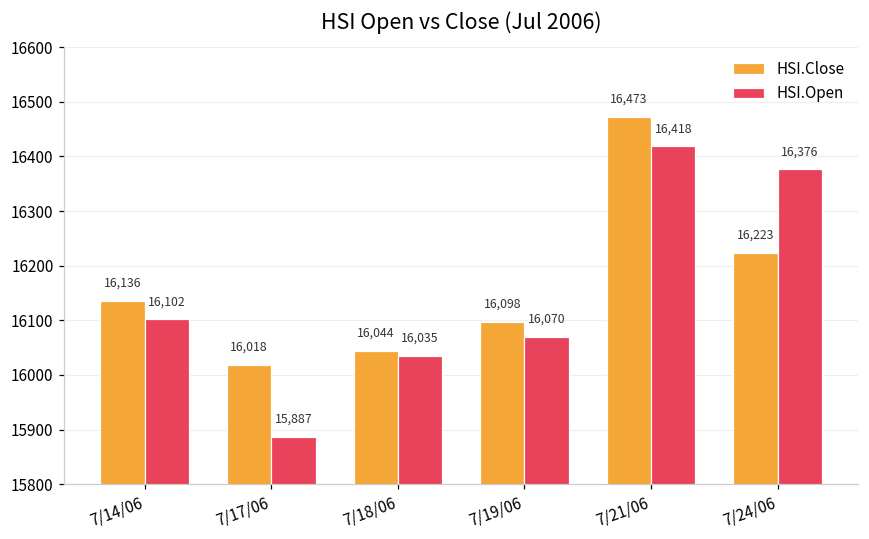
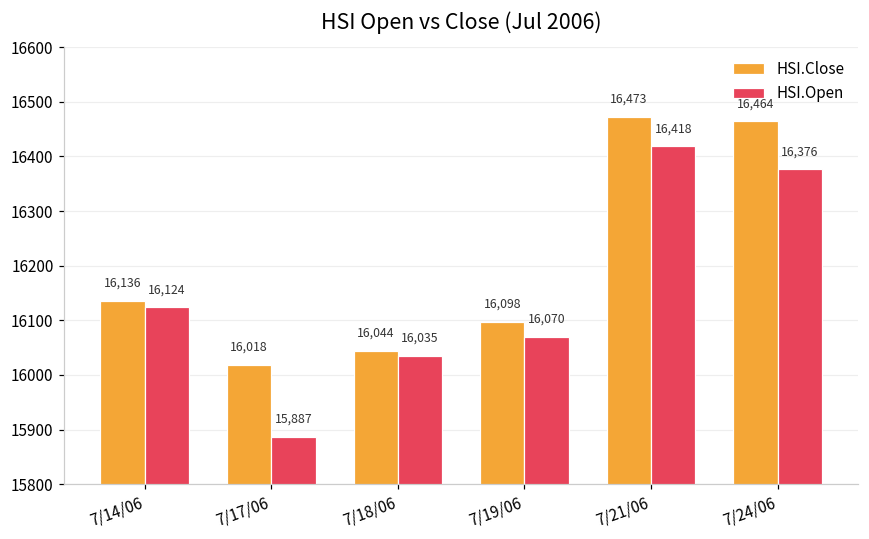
HSI.Open, 7/14/06: 16,102 -> 16,124
HSI.Close, 7/24/06: 16,223 -> 16,464
